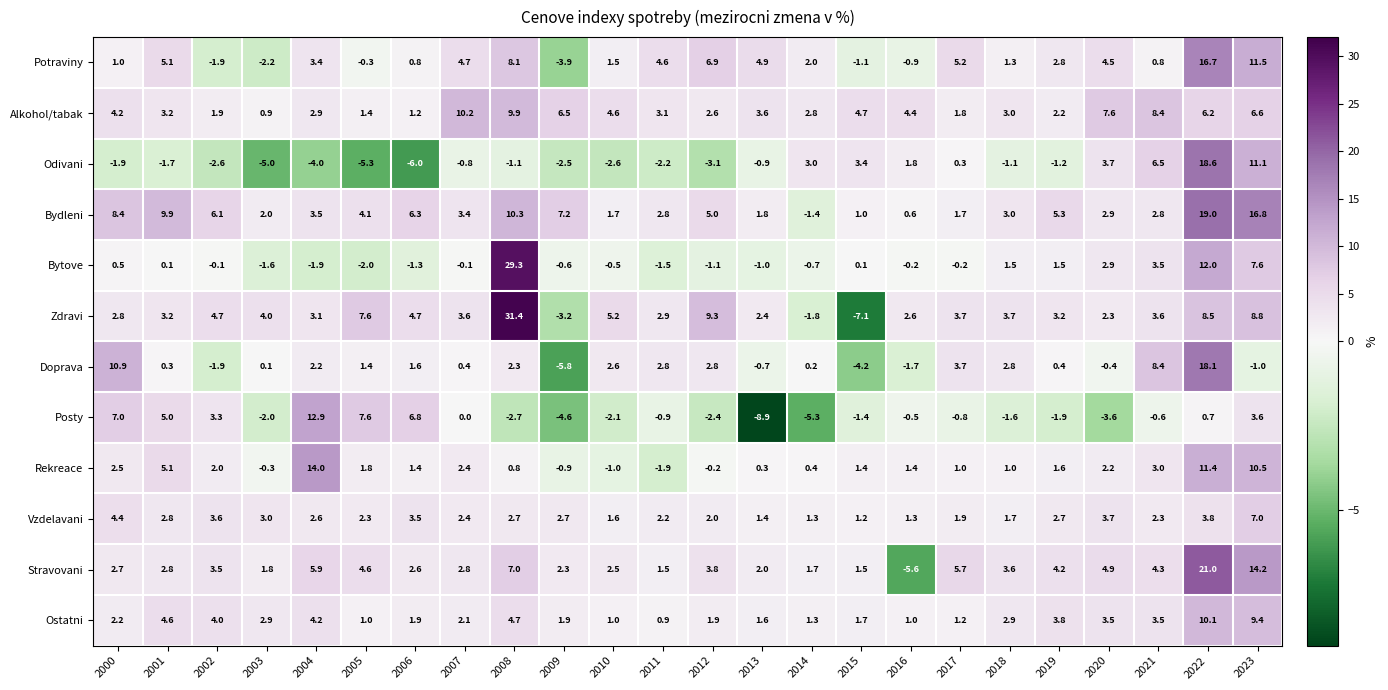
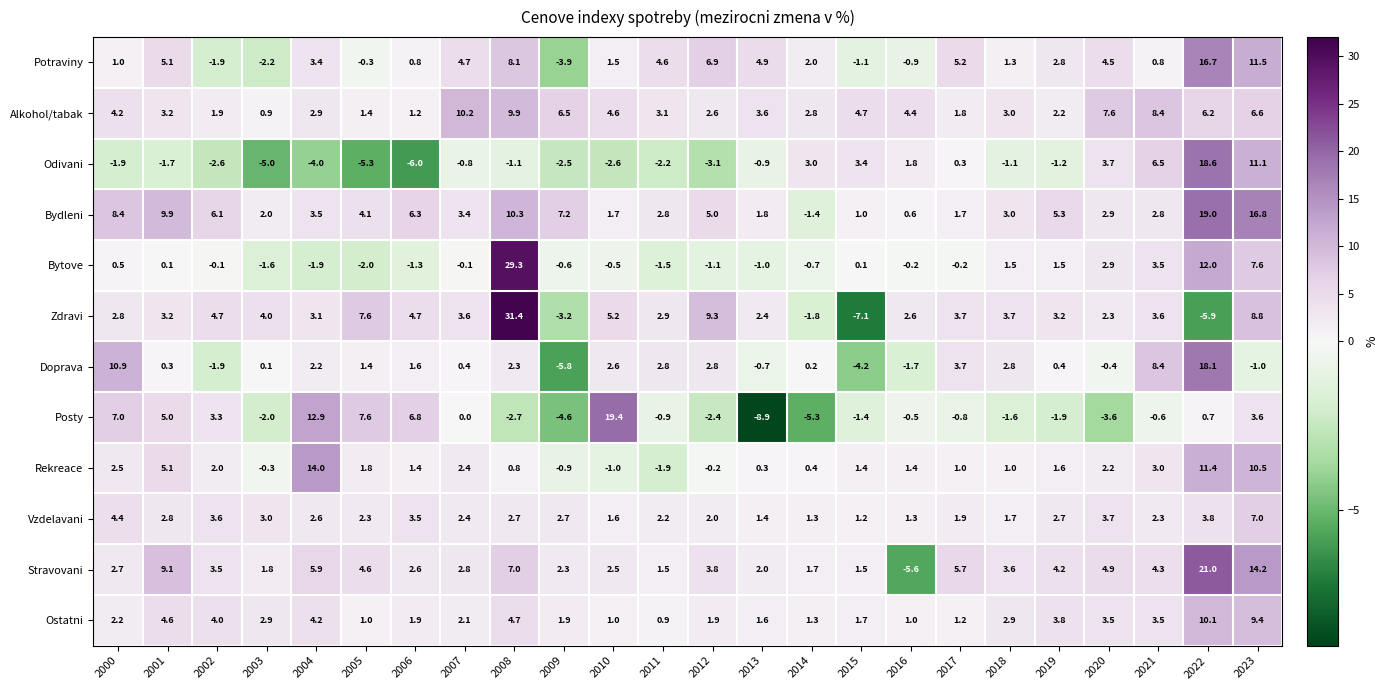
Zdravi, 2022: 8.5 -> -5.9
Posty, 2010: -2.1 -> 19.4
Stravovani, 2001: 2.8 -> 9.1
